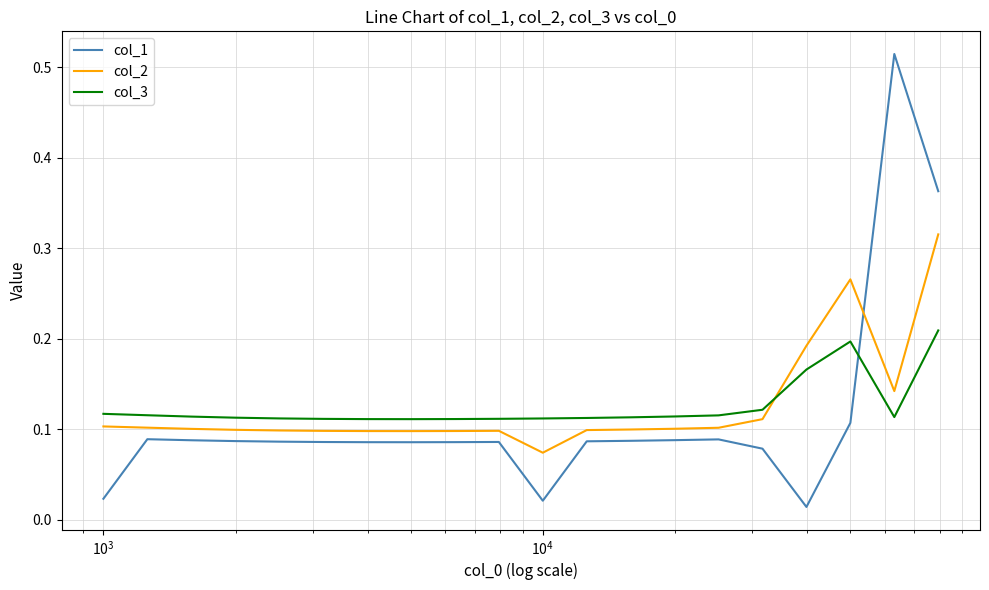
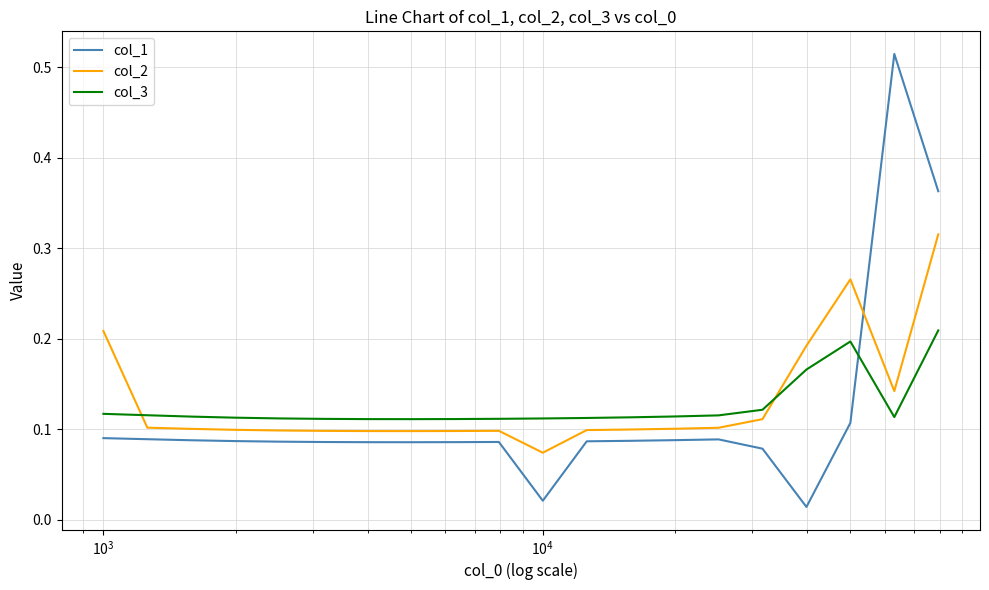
col_1, 10^3: 0.02 -> 0.09
col_2, 10^3: 0.10 -> 0.21
